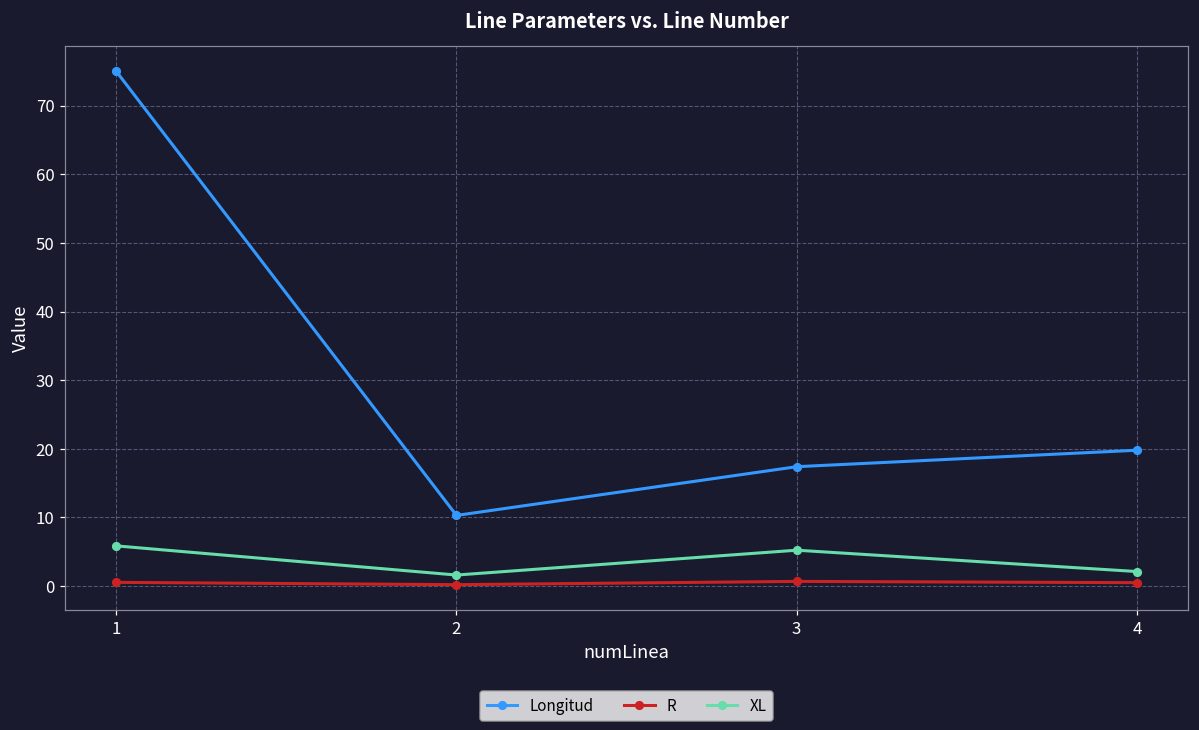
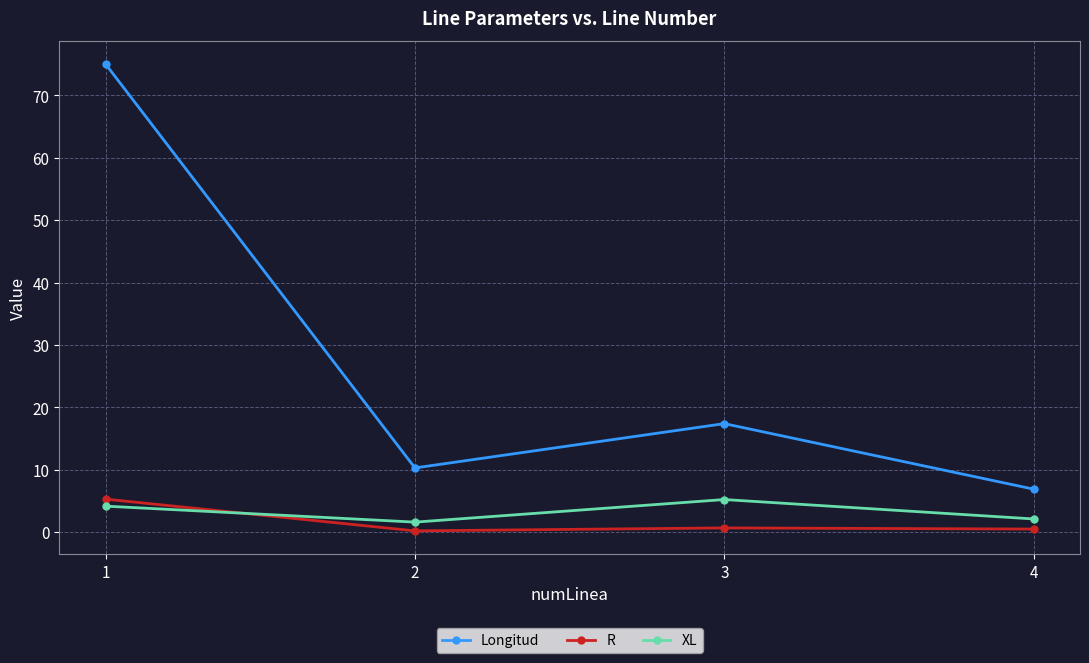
R, 1: 1 -> 5
XL, 1: 6 -> 4
Longitud, 4: 20 -> 7
